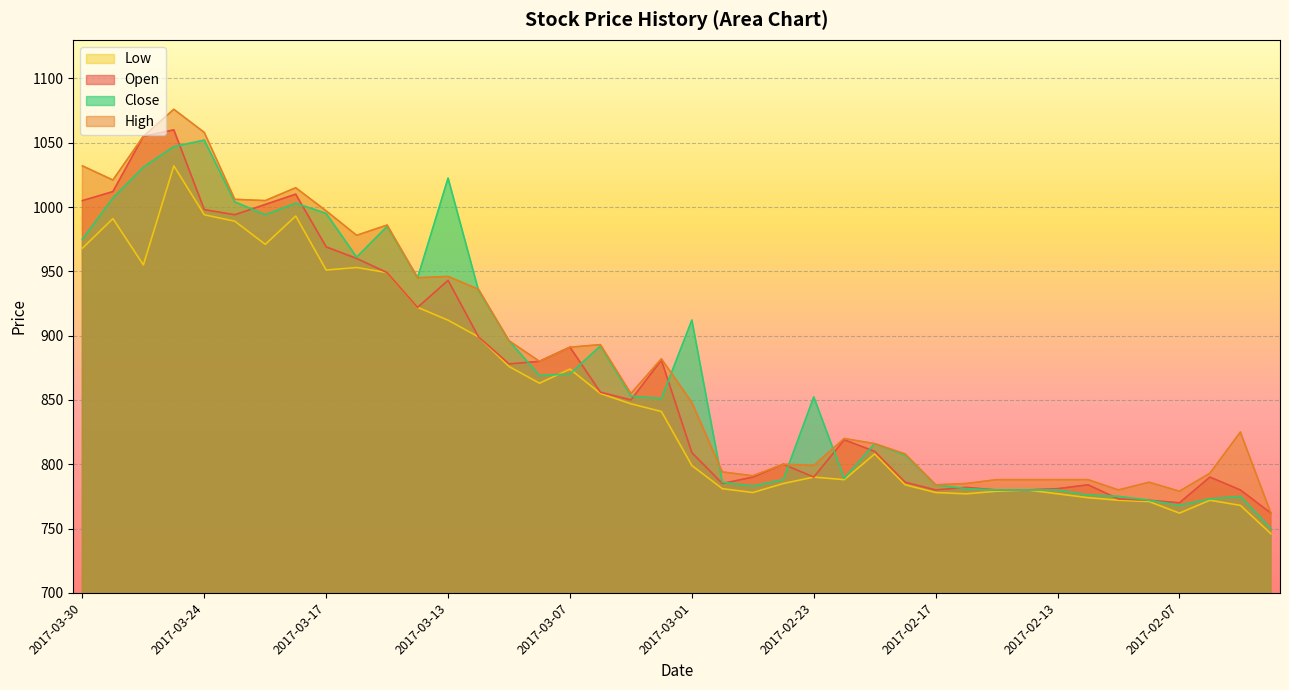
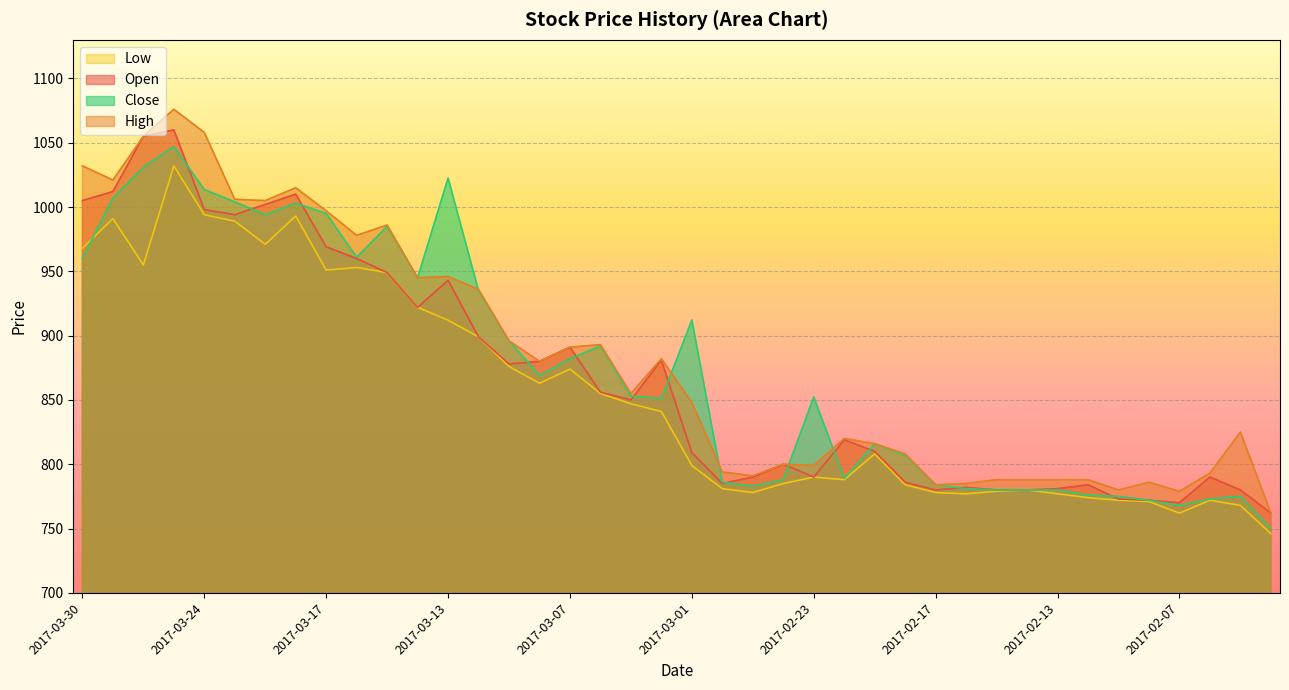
Close, 2017-03-30: 975 -> 960
Close, 2017-03-24: 1052 -> 1014
Close, 2017-03-07: 870 -> 882
